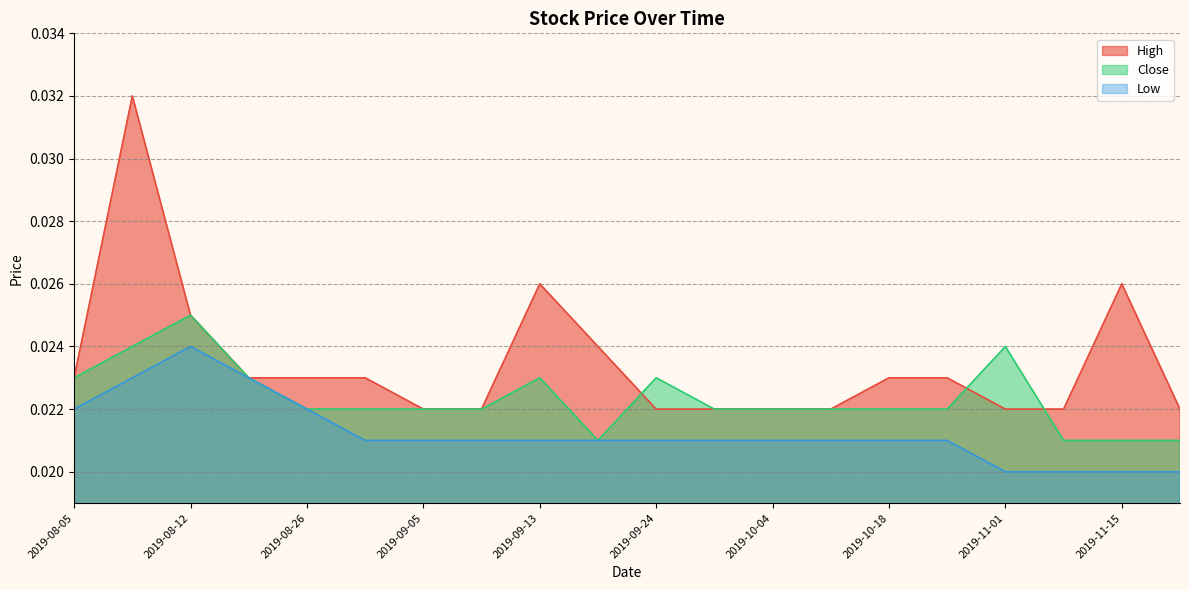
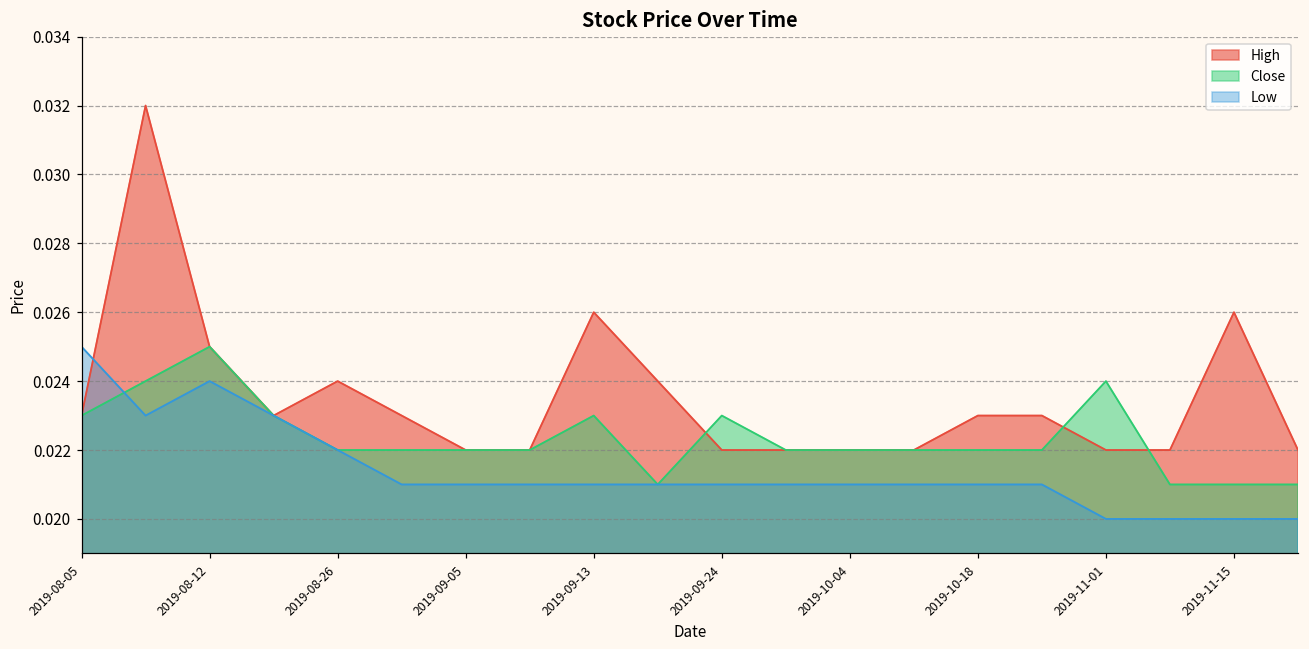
Low, 2019-08-05: 0.022 -> 0.025
High, 2019-08-26: 0.023 -> 0.024
